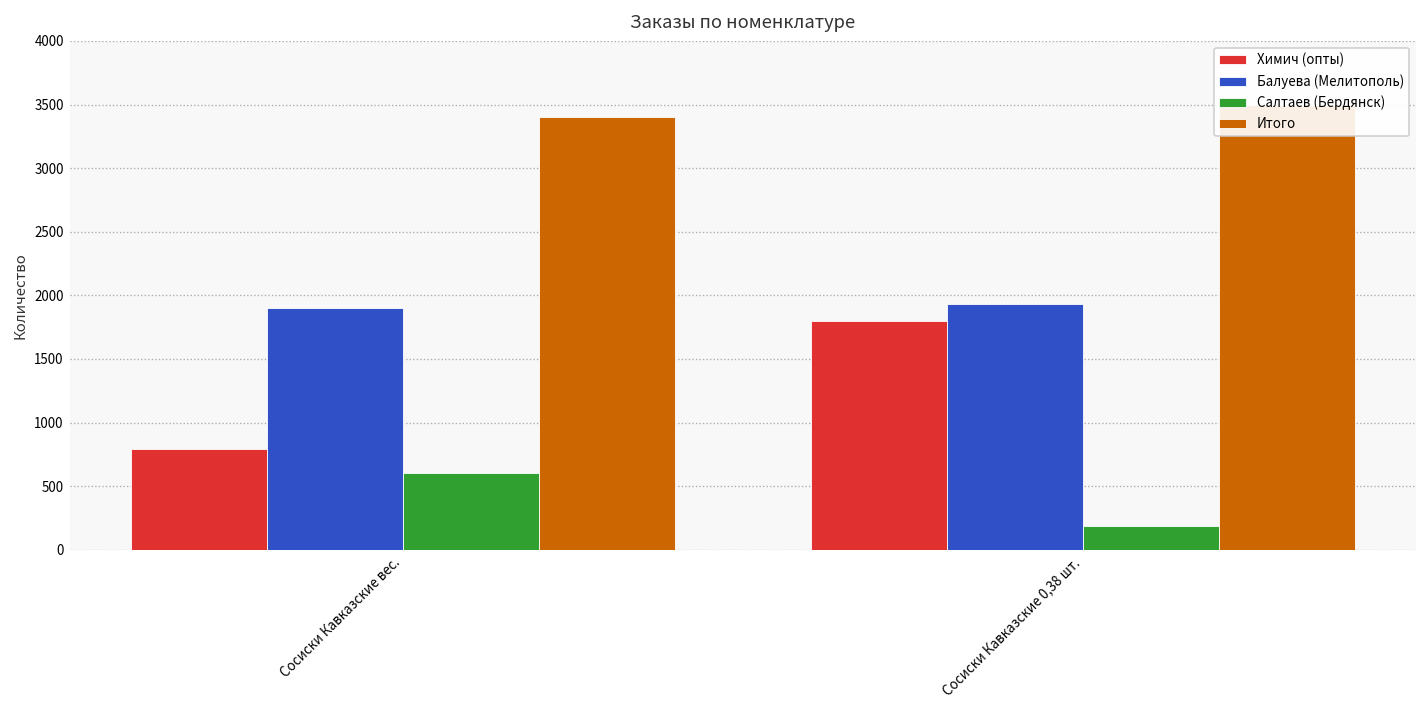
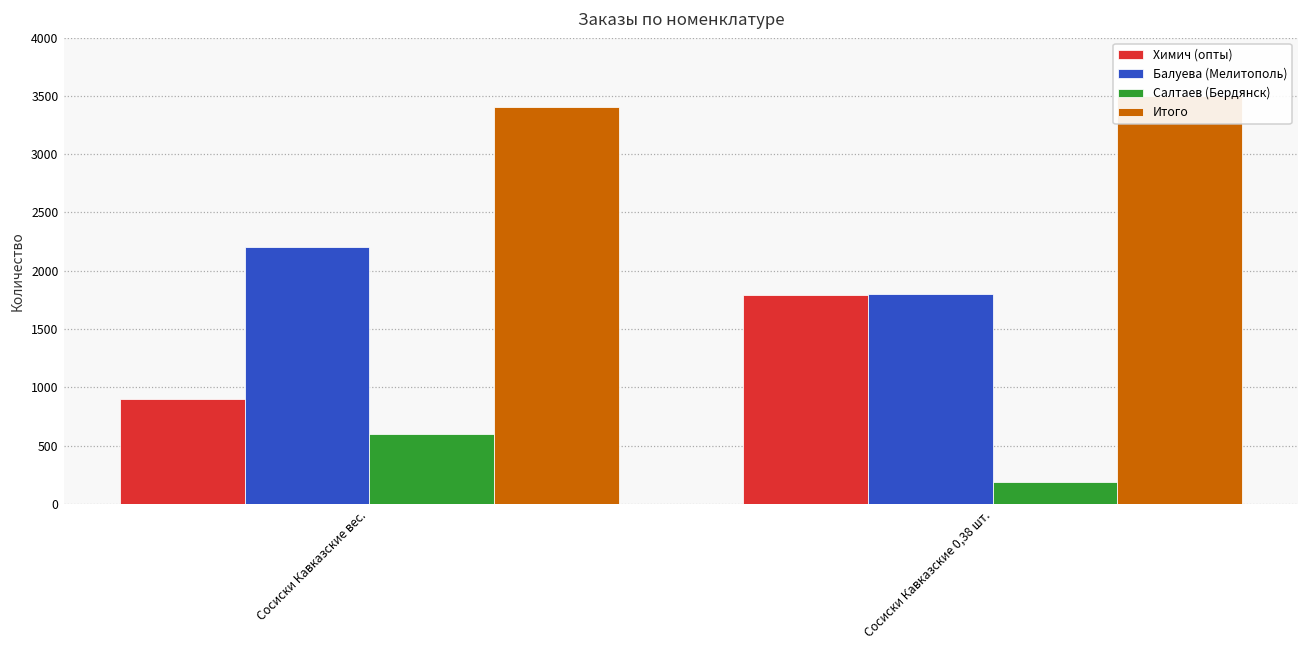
Химич (опты), Сосиски Кавказские вес.: 790 -> 900
Балуева (Мелитополь), Сосиски Кавказские вес.: 1900 -> 2200
Балуева (Мелитополь), Сосиски Кавказские 0,38 шт.: 1930 -> 1800
